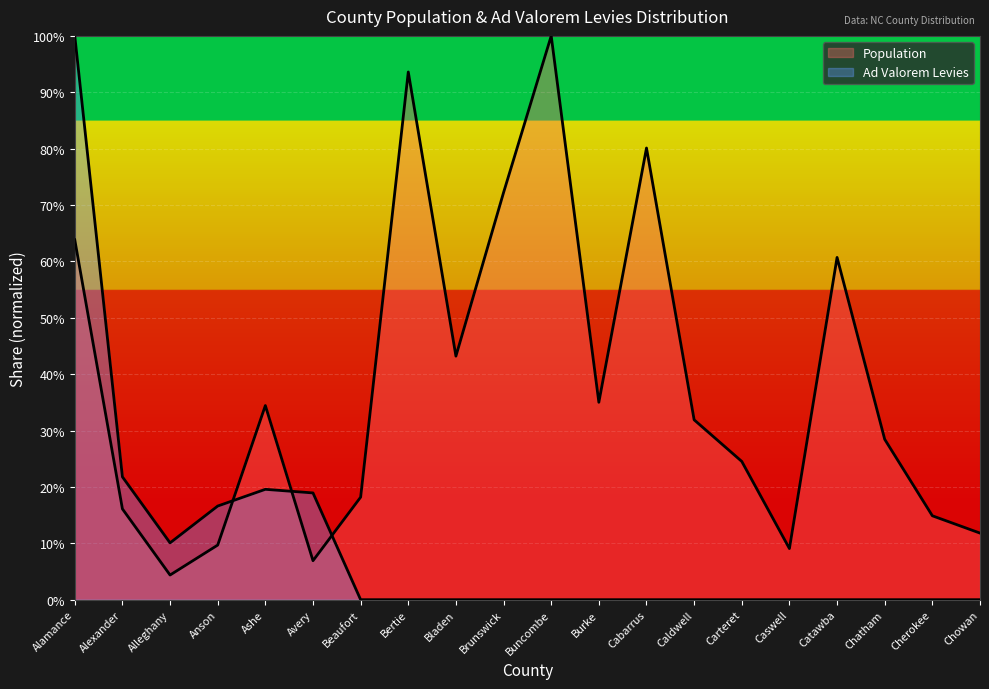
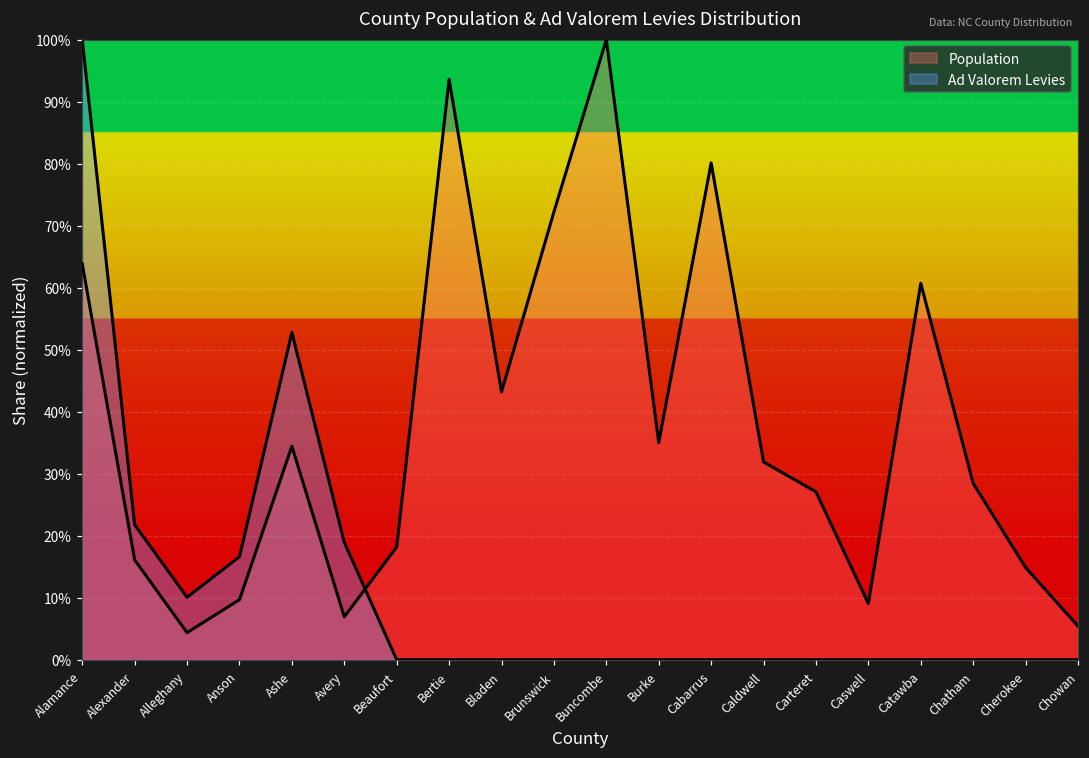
Ad Valorem Levies, Ashe: 20% -> 53%
Population, Carteret: 25% -> 27%
Population, Chowan: 12% -> 5%
